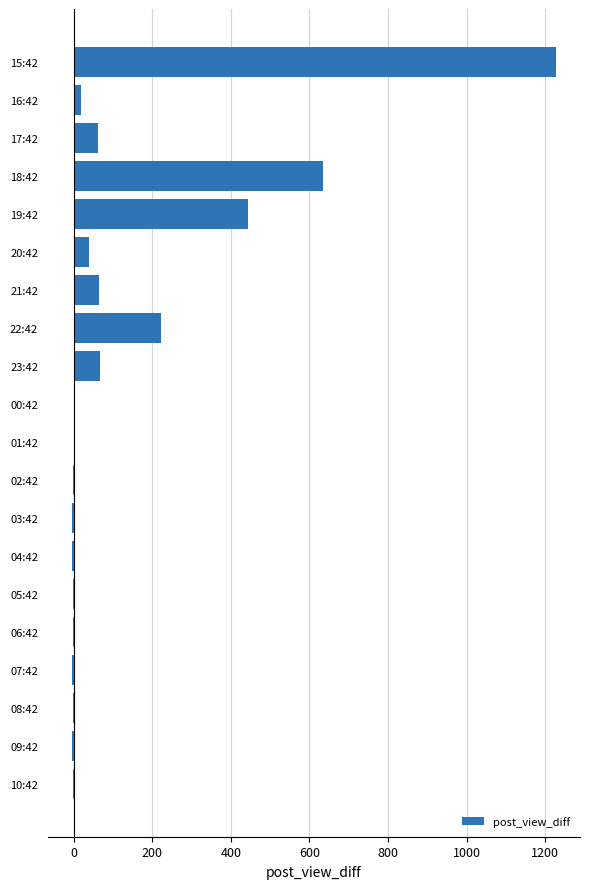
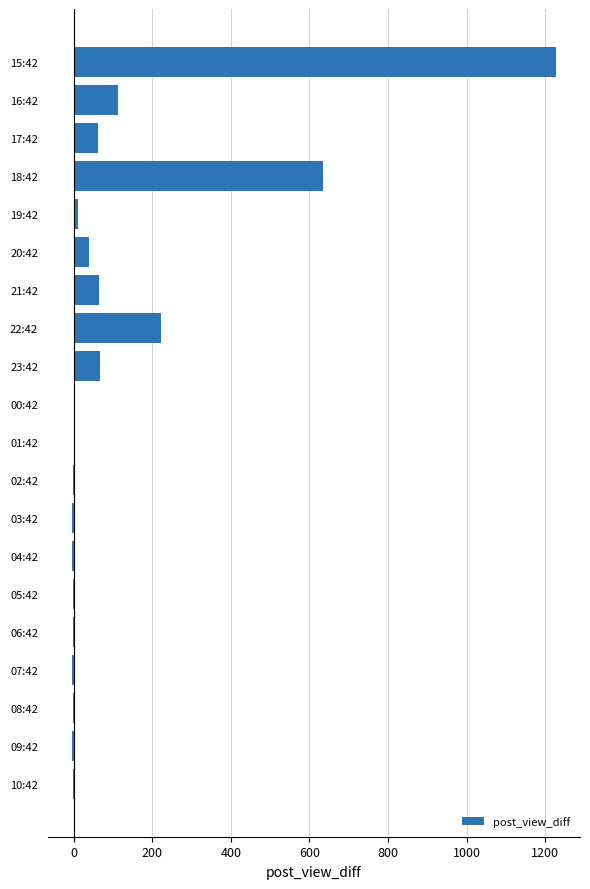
16:42: 20 -> 110
19:42: 440 -> 10
